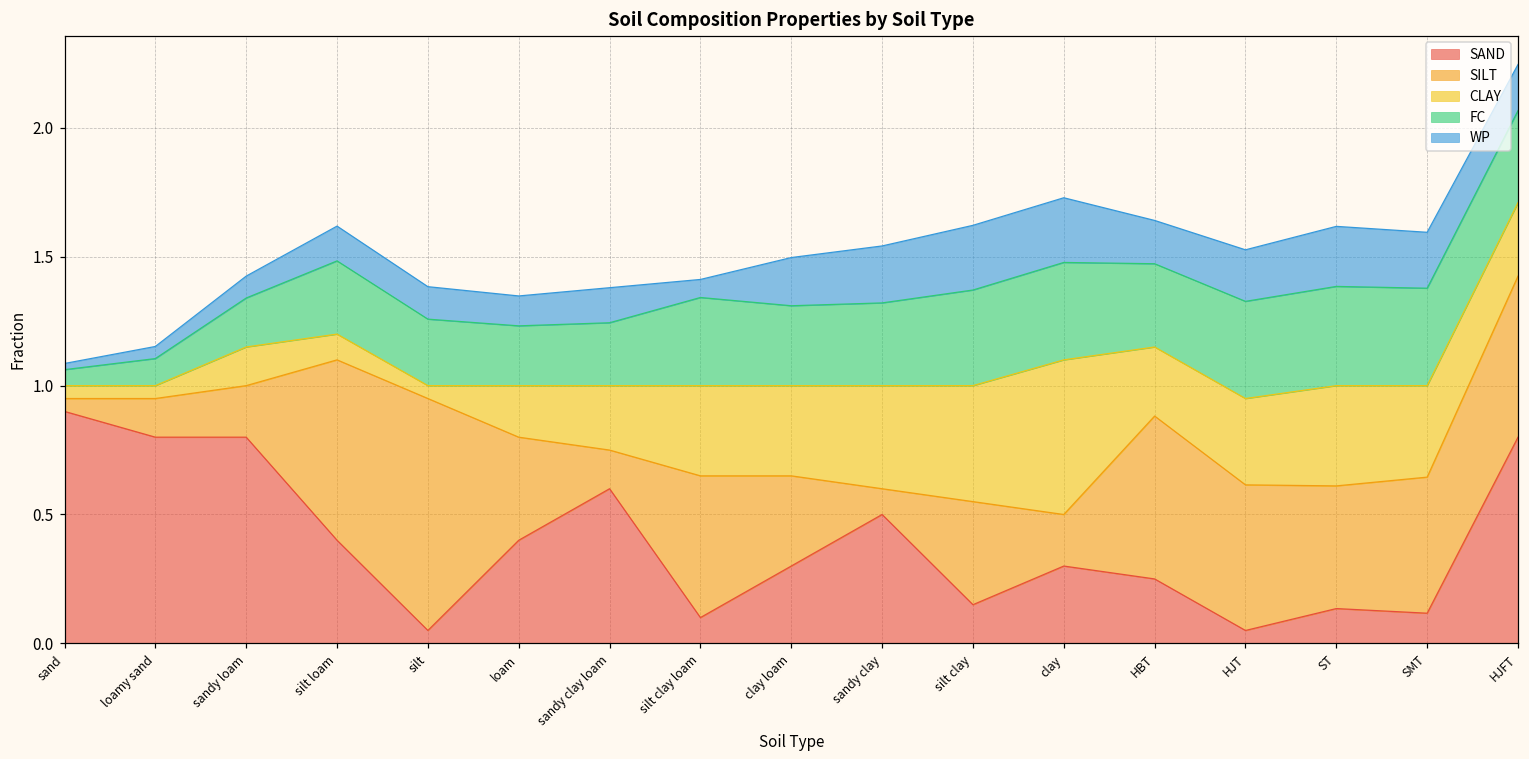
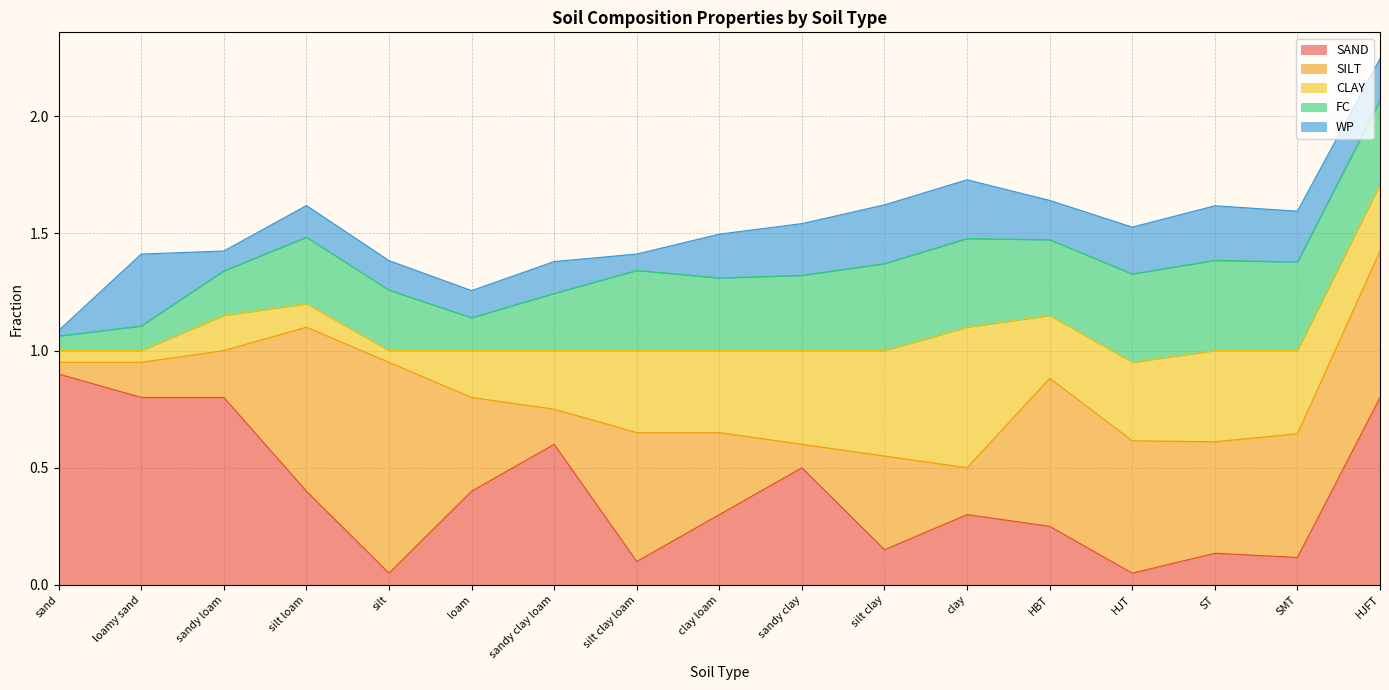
WP, loamy sand: 0.05 -> 0.31
FC, loam: 0.23 -> 0.14
